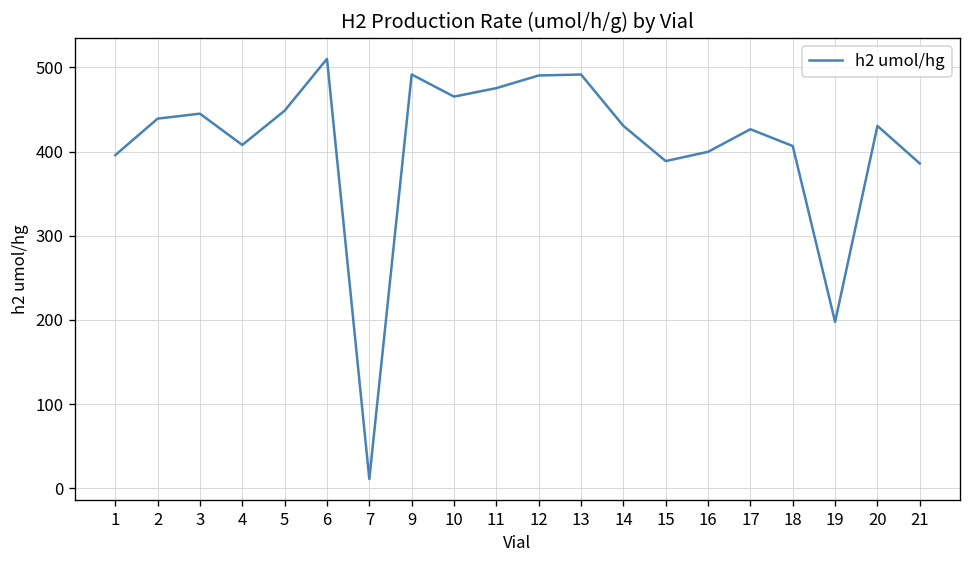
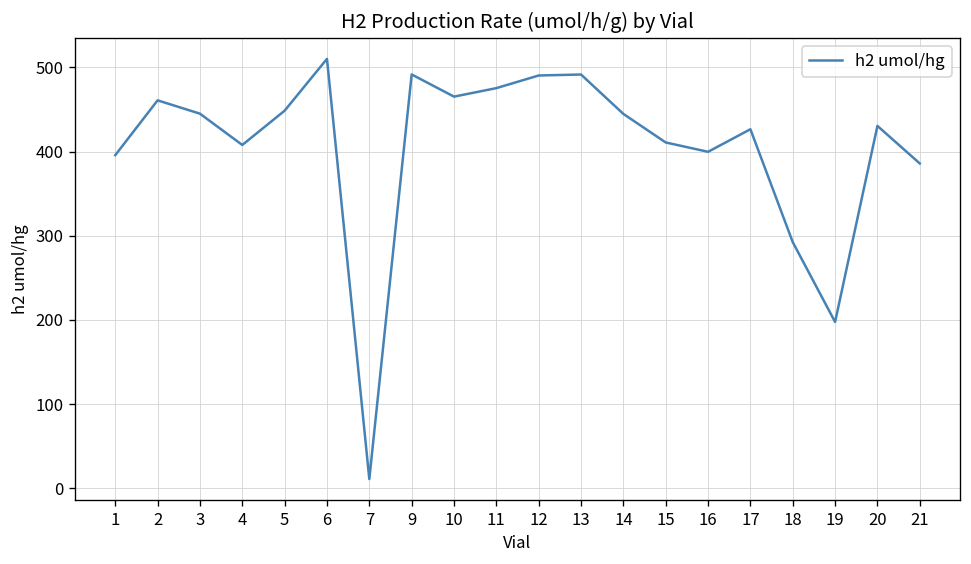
2: 440 -> 460
14: 430 -> 440
15: 390 -> 410
18: 410 -> 290
